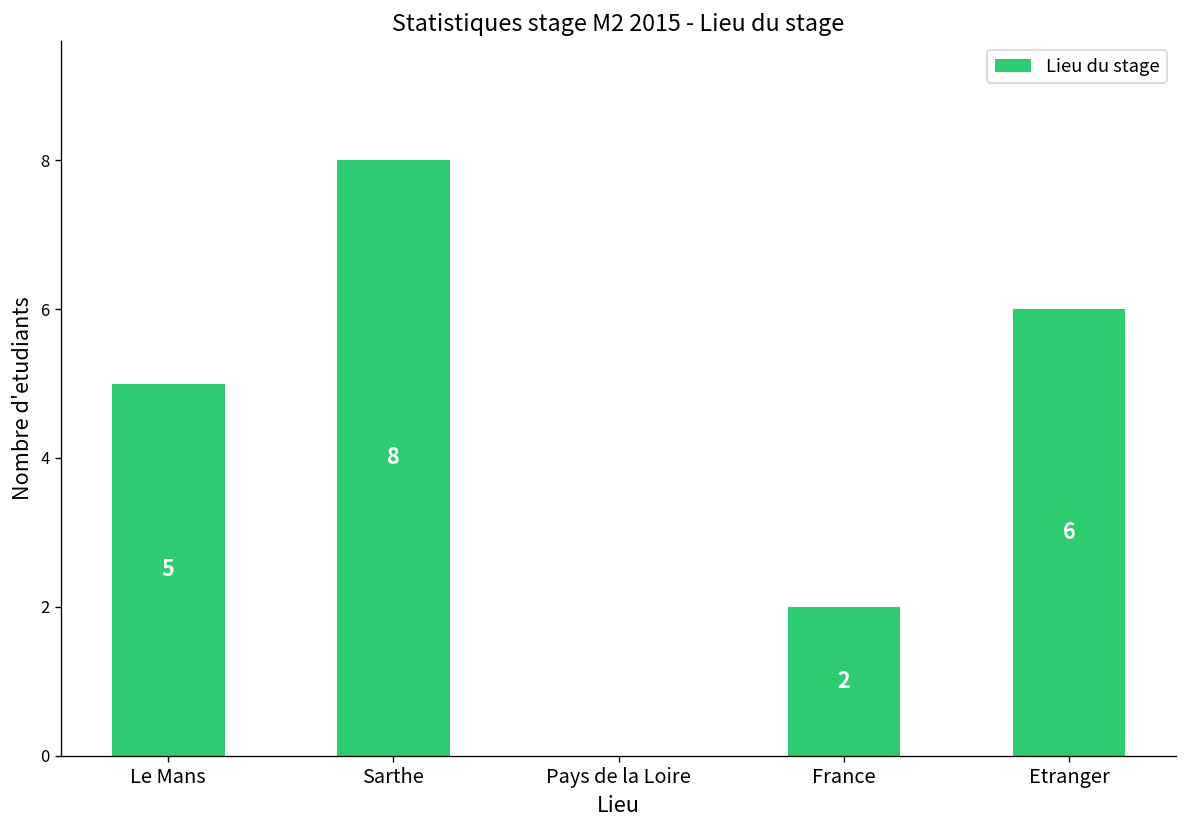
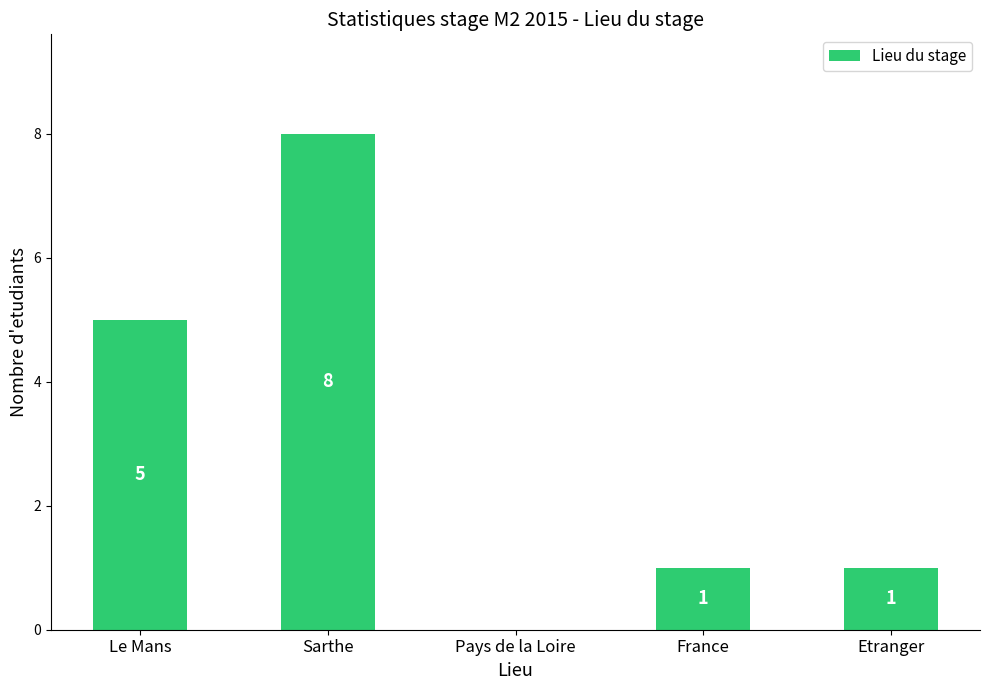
France: 2 -> 1
Etranger: 6 -> 1
